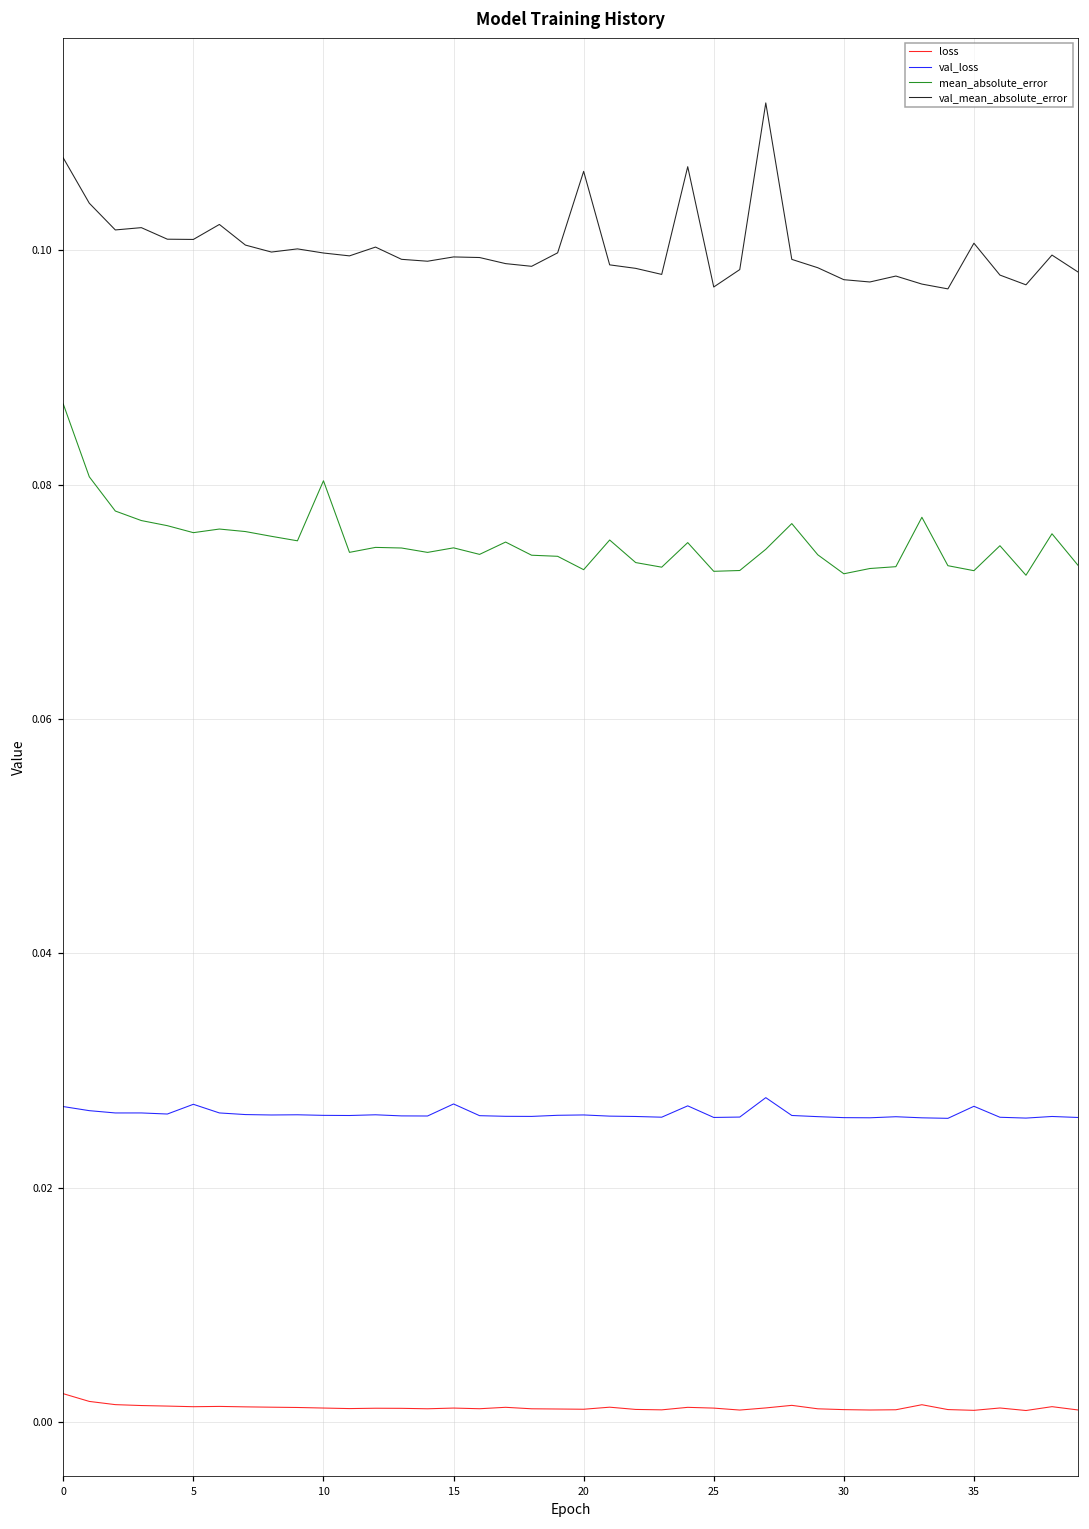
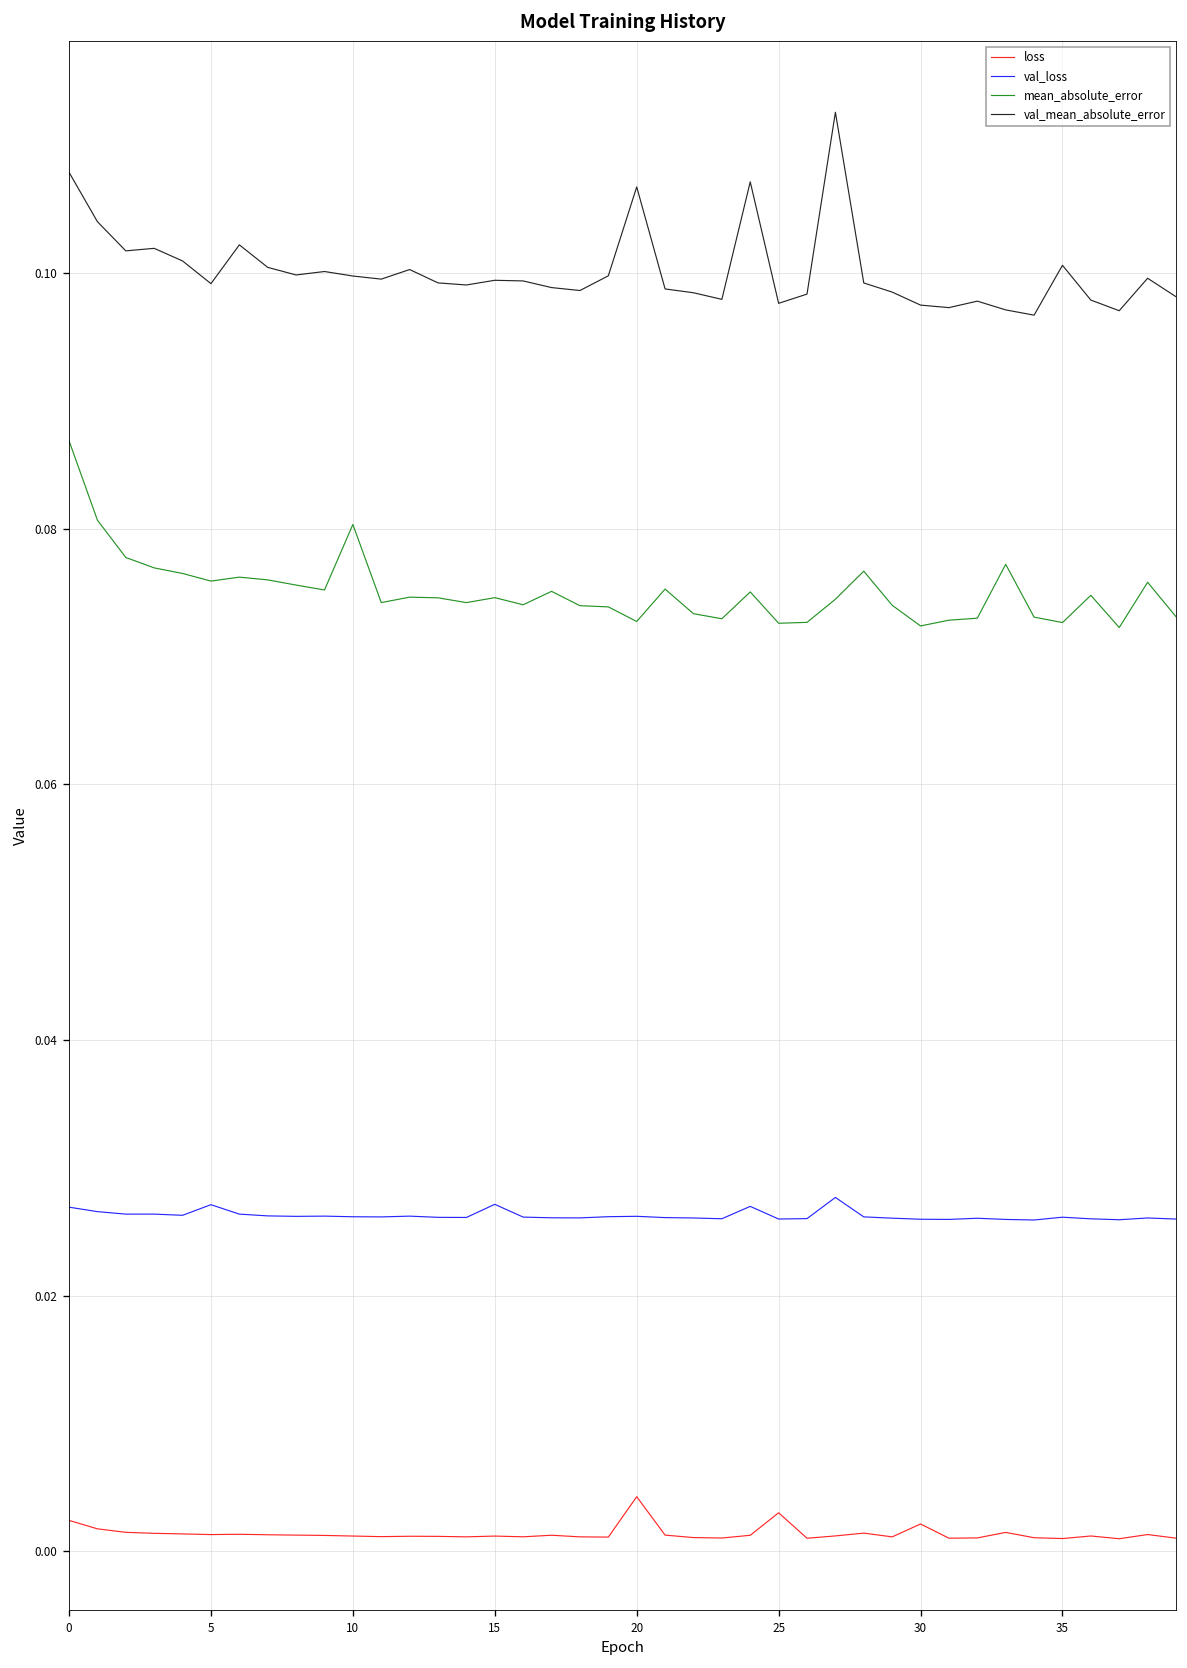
val_mean_absolute_error, 5: 0.1009 -> 0.0992
loss, 20: 0.0011 -> 0.0043
loss, 25: 0.0012 -> 0.0030
val_mean_absolute_error, 25: 0.0969 -> 0.0976
loss, 30: 0.0010 -> 0.0021
val_loss, 35: 0.0269 -> 0.0261
